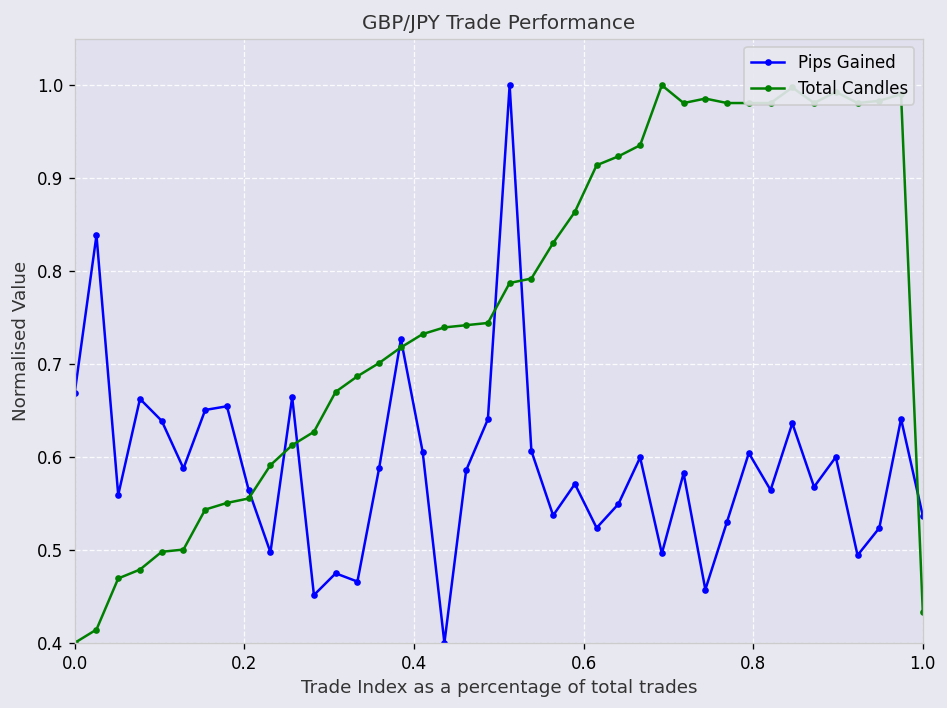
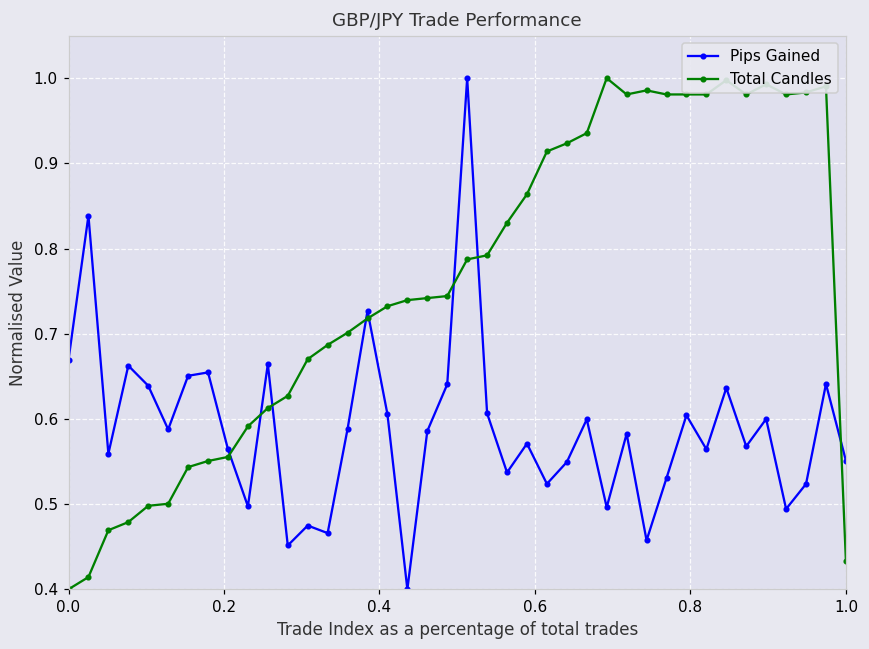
Pips Gained, 1.0: 0.54 -> 0.55
